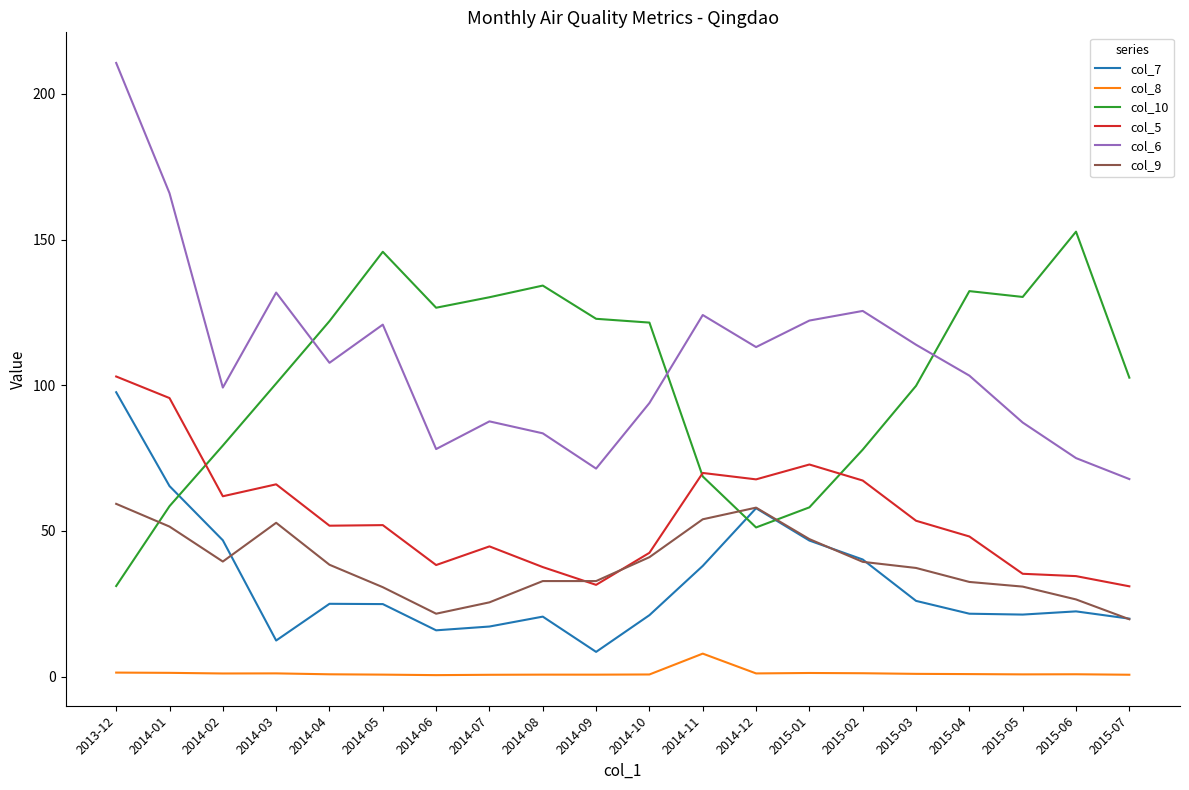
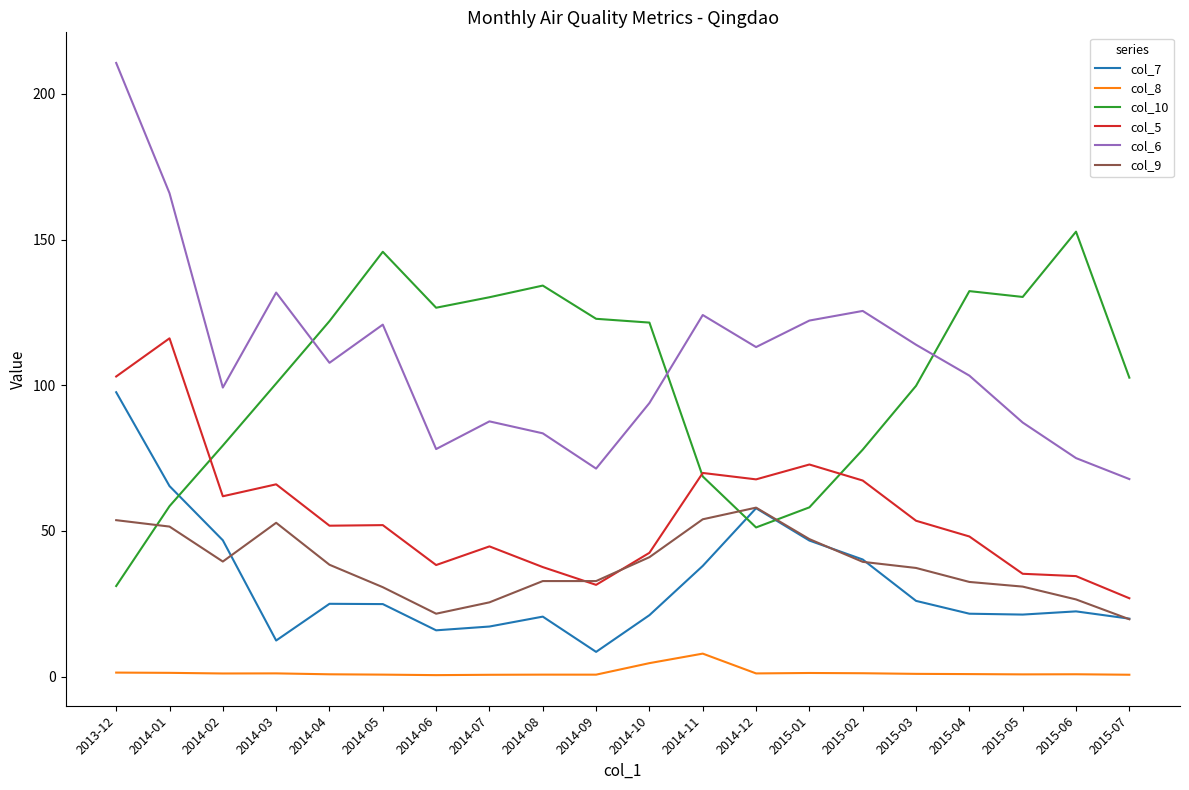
col_9, 2013-12: 59 -> 54
col_5, 2014-01: 96 -> 116
col_8, 2014-10: 1 -> 5
col_5, 2015-07: 31 -> 27
